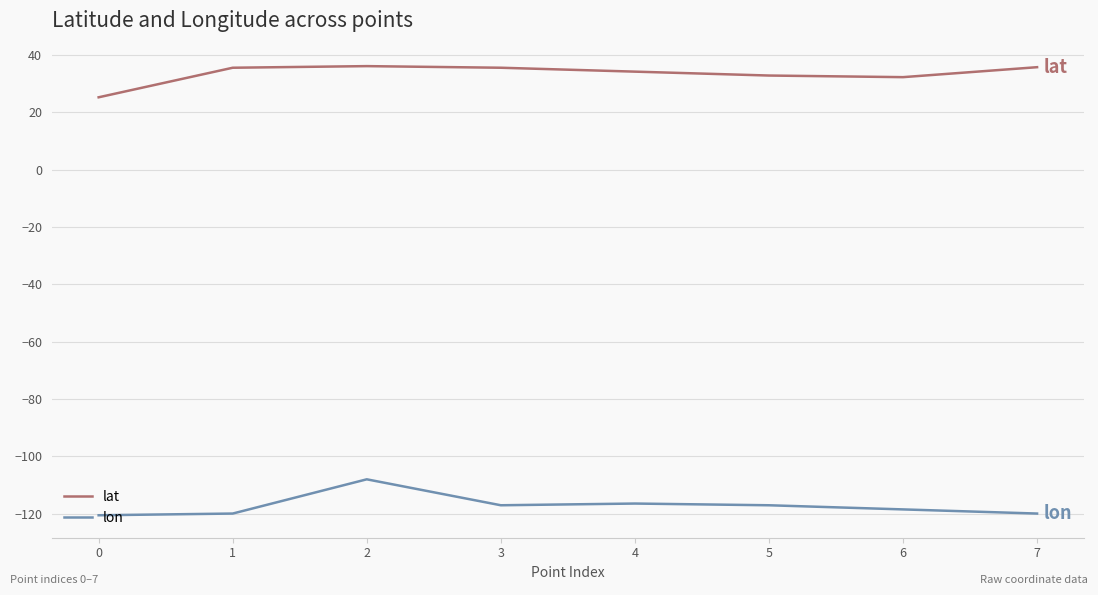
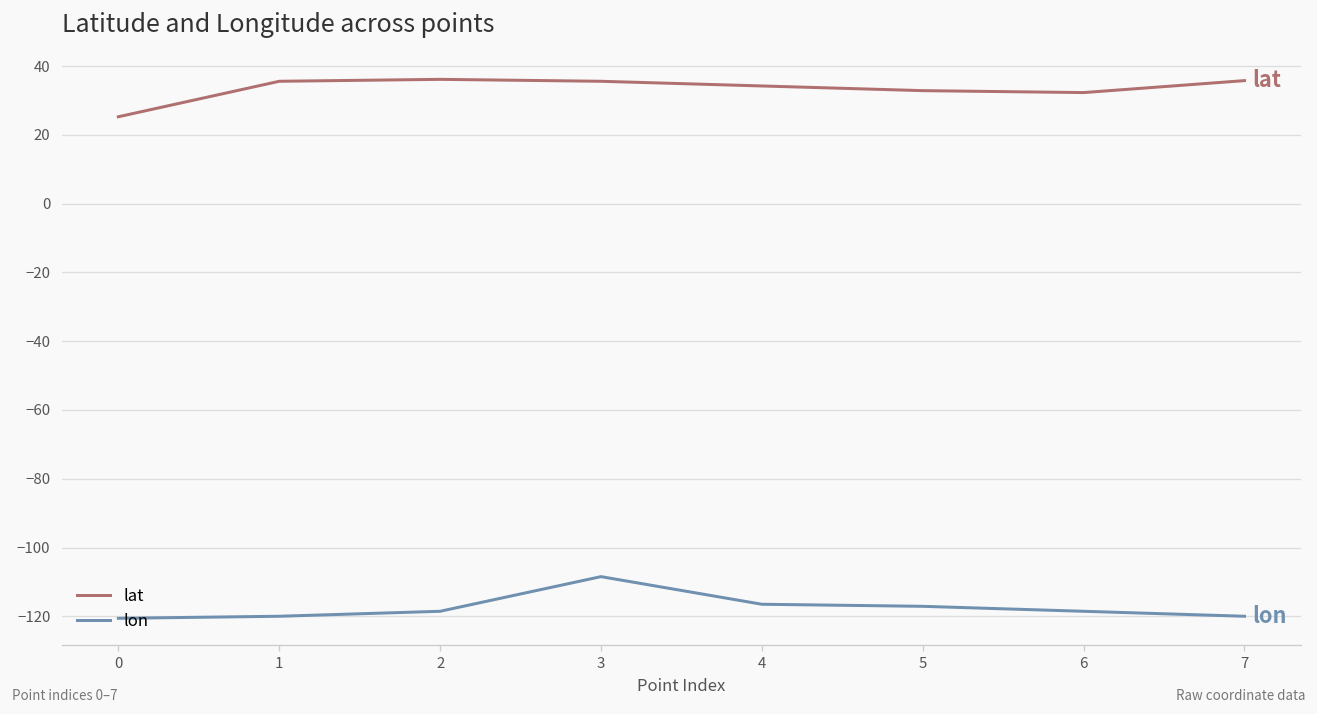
lon, 2: -108 -> -119
lon, 3: -117 -> -108
